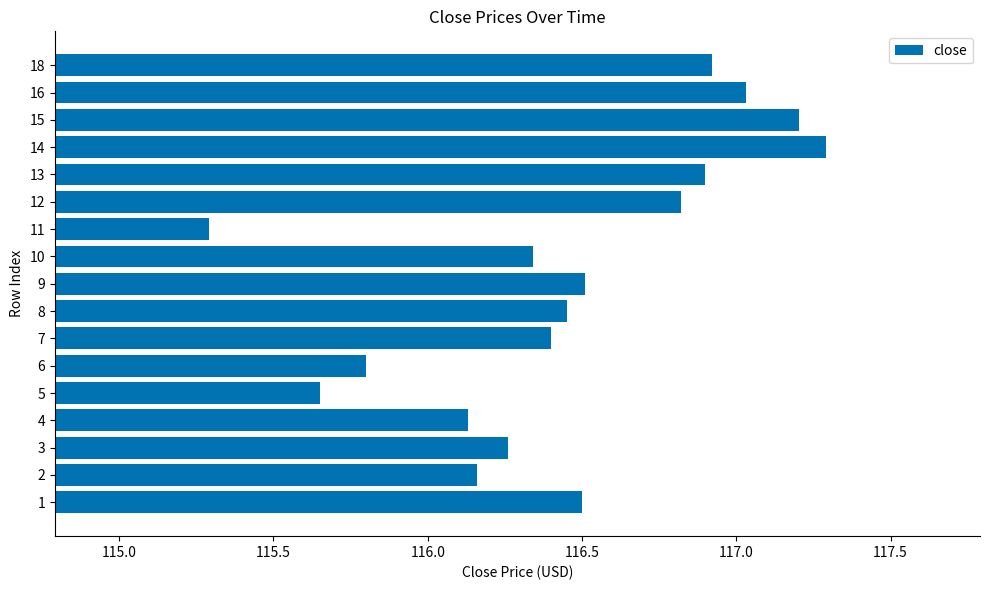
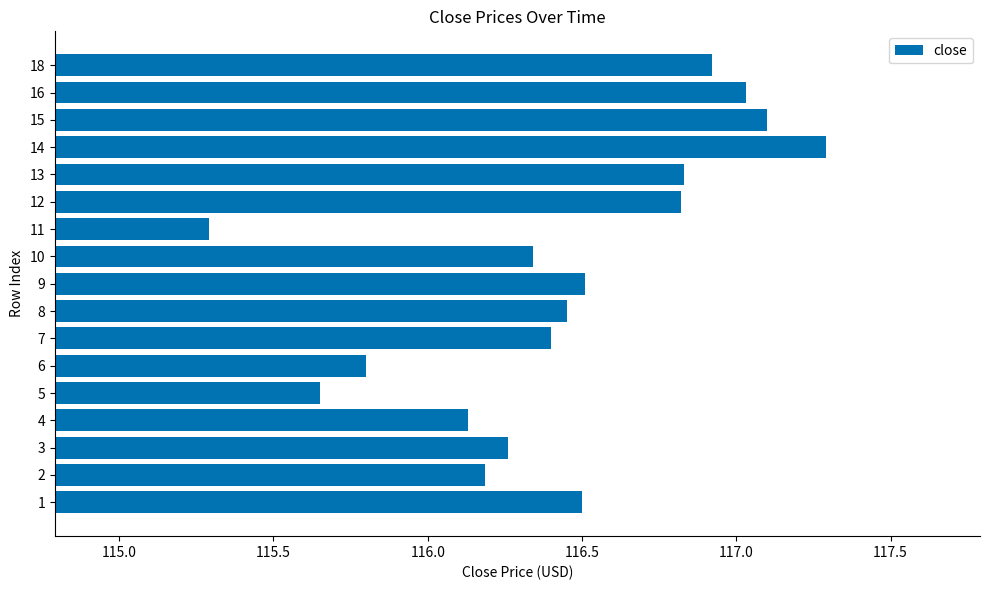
15: 117.20 -> 117.10
13: 116.90 -> 116.83
2: 116.16 -> 116.18
